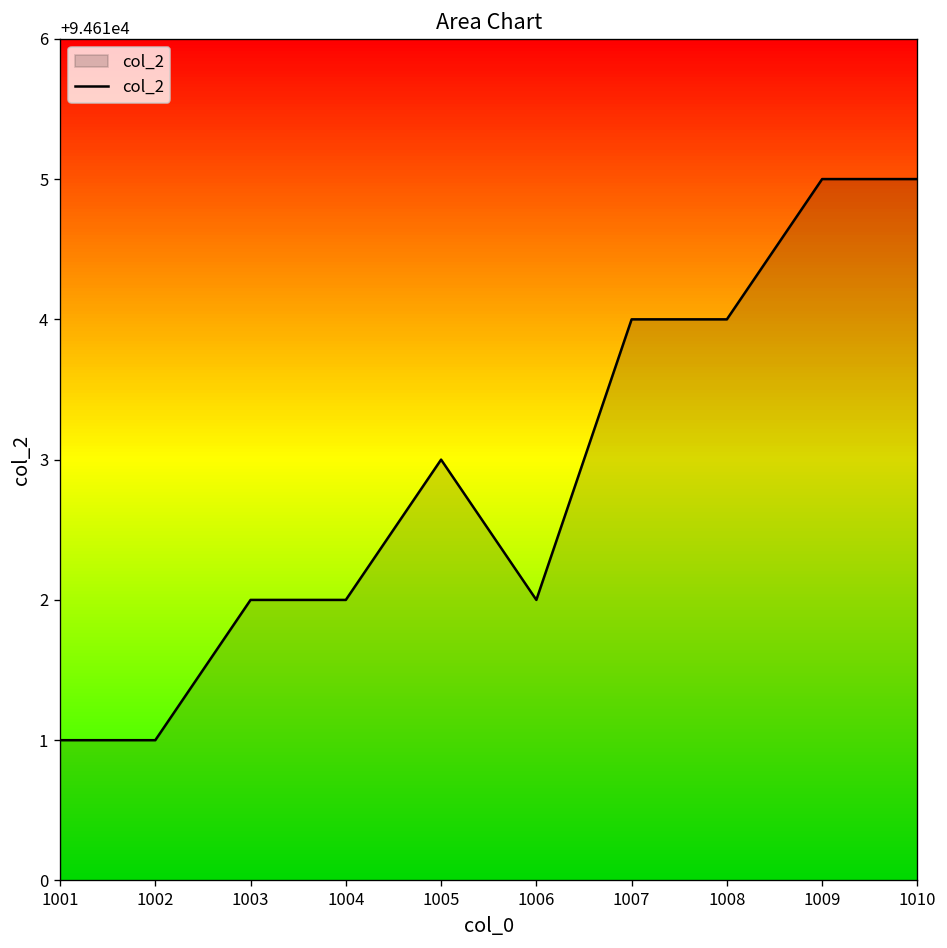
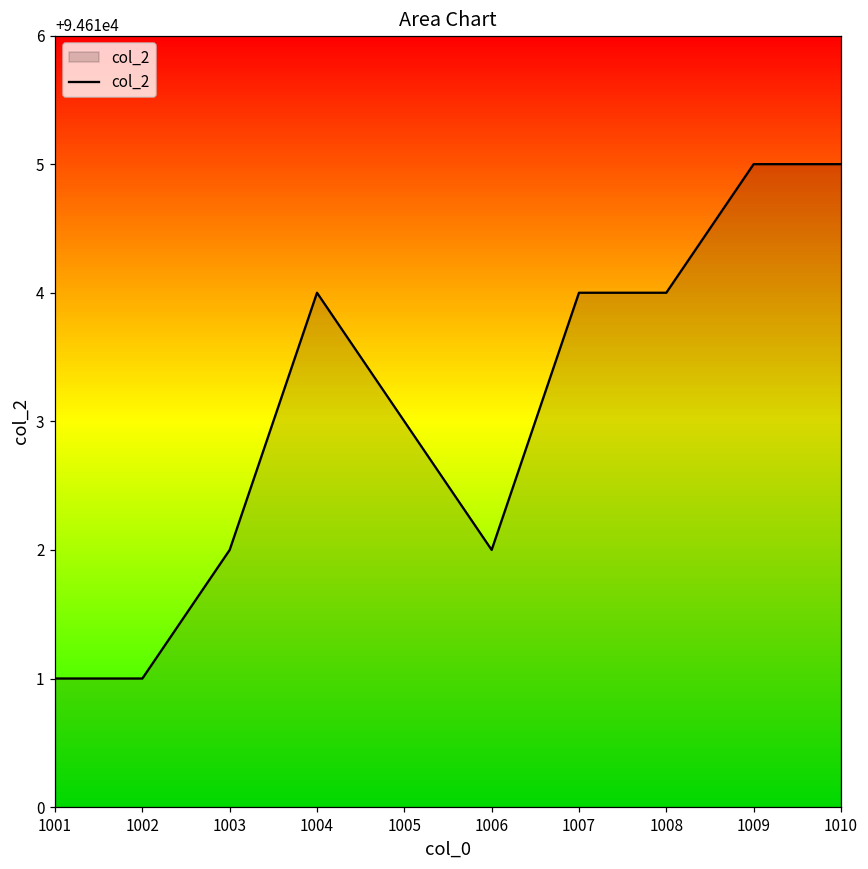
1004: 94612 -> 94614
